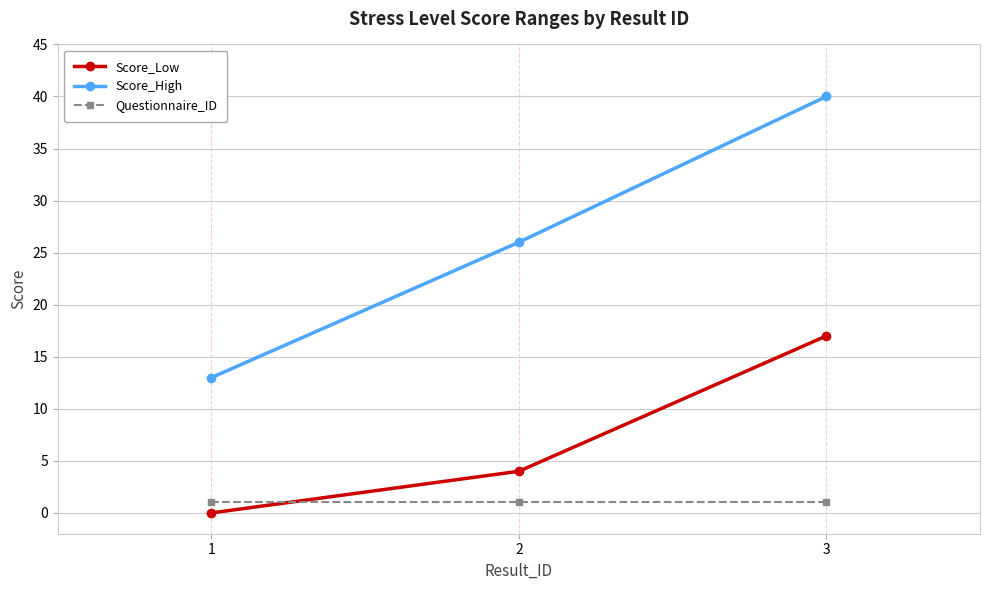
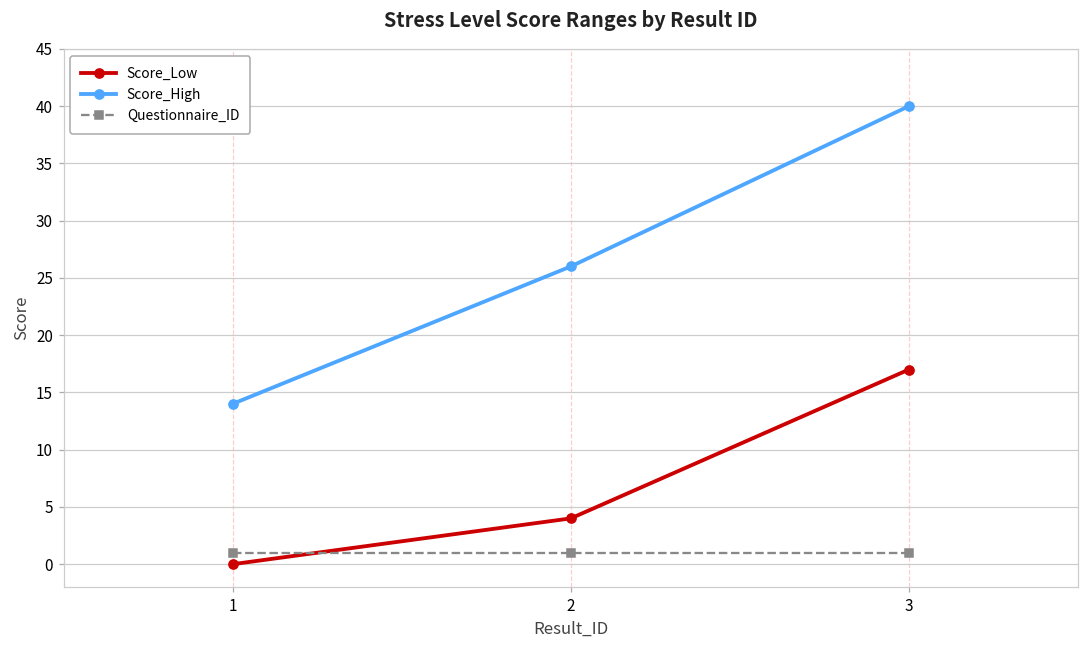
Score_High, 1: 13 -> 14
